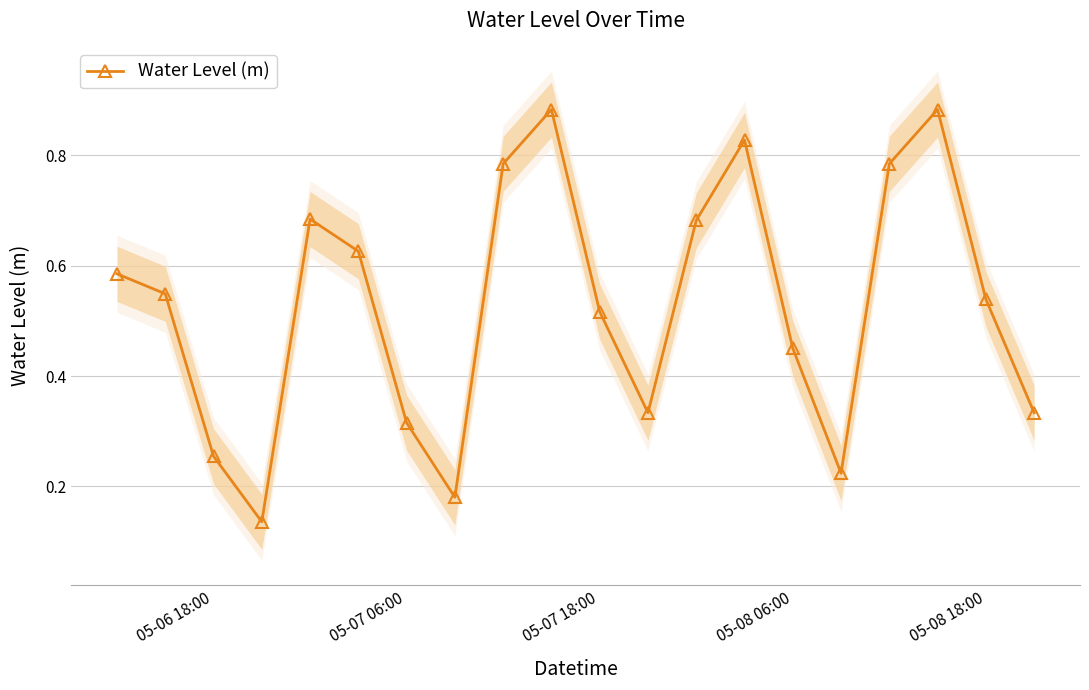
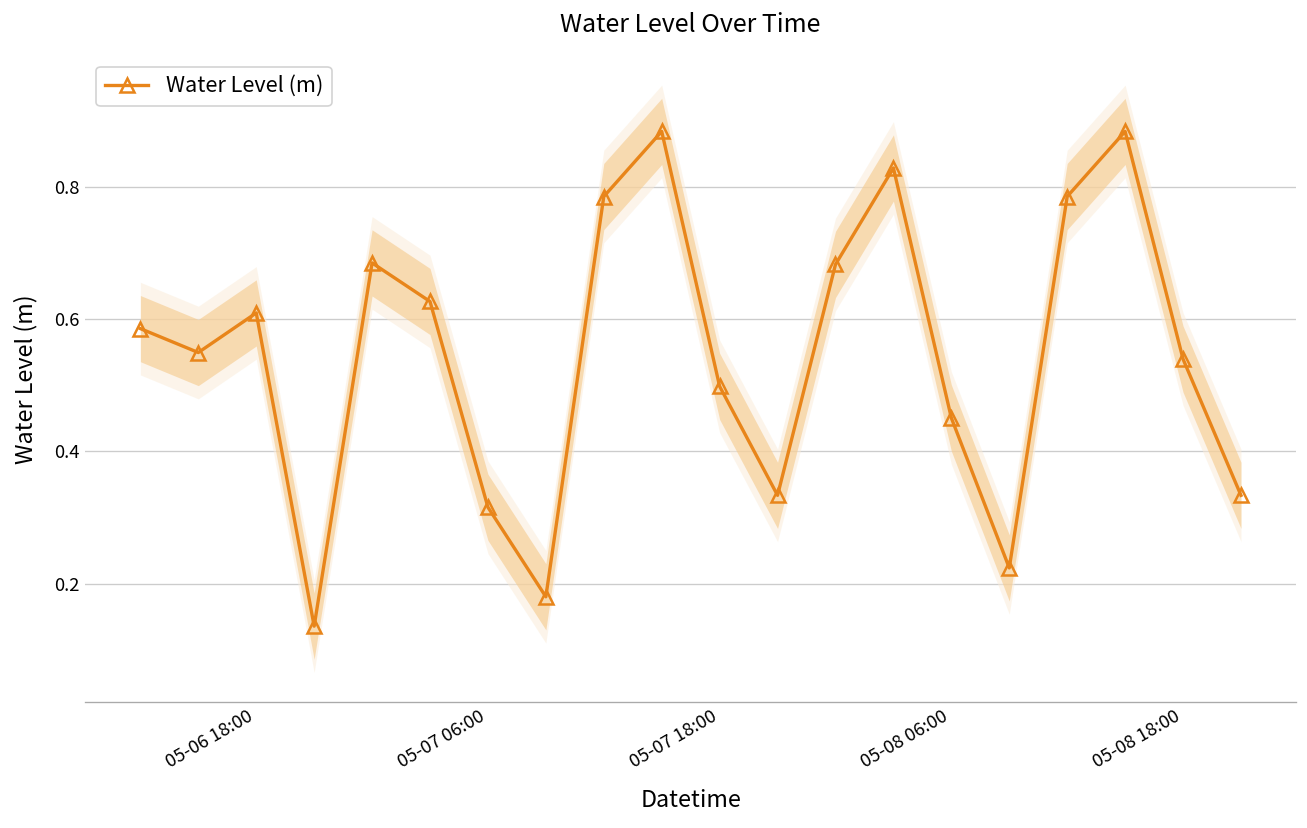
Water Level (m), 05-06 18:00: 0.25 -> 0.61
Water Level (m), 05-07 18:00: 0.52 -> 0.50
